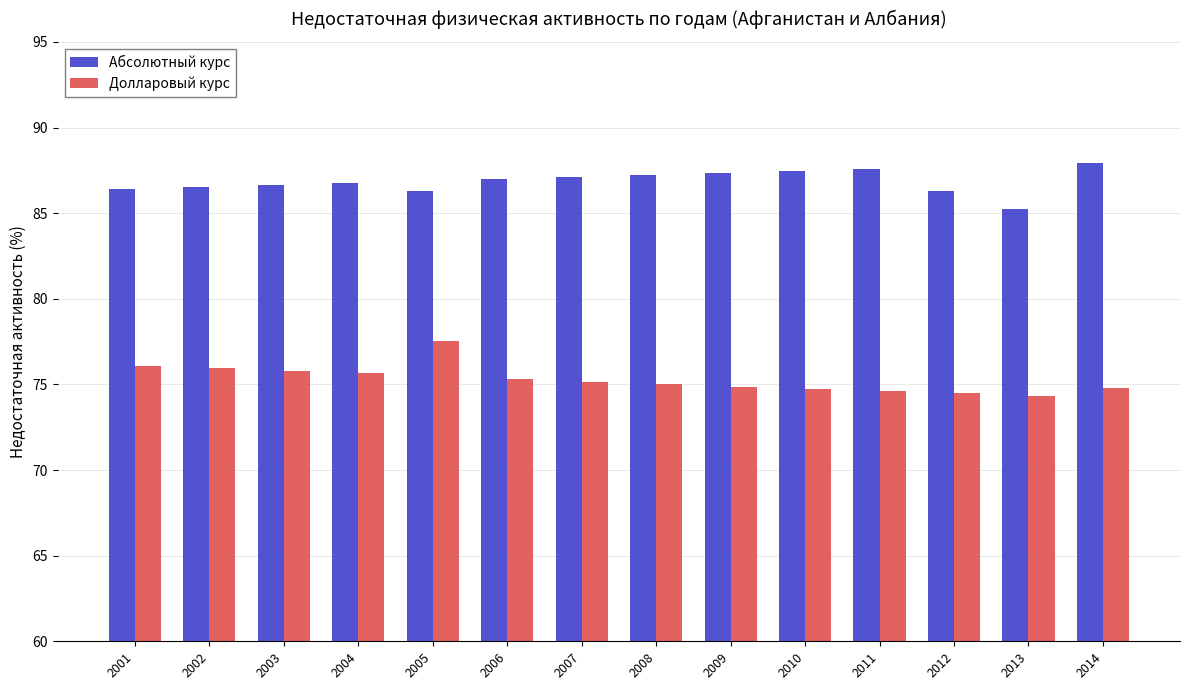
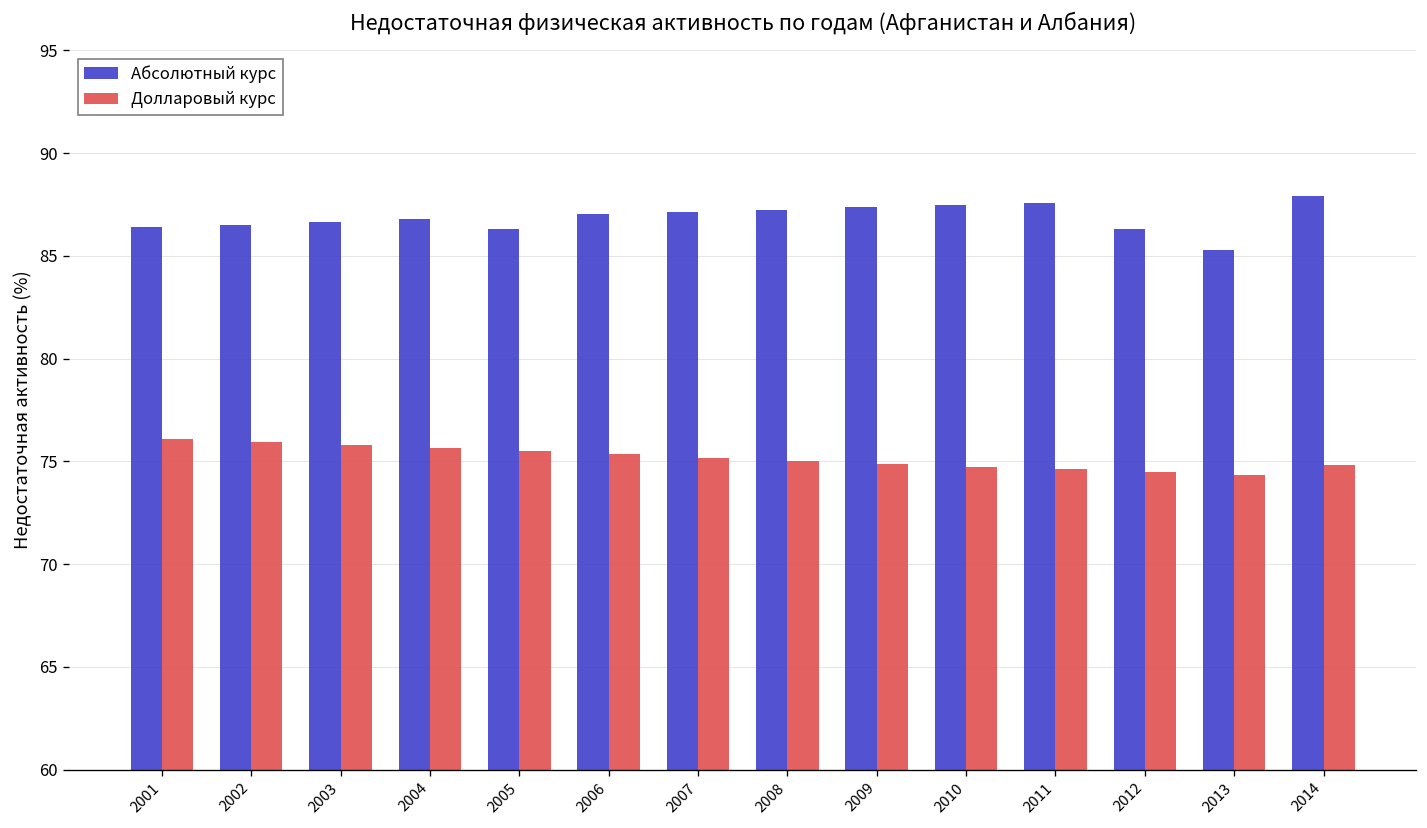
Долларовый курс, 2005: 77.5 -> 75.5
